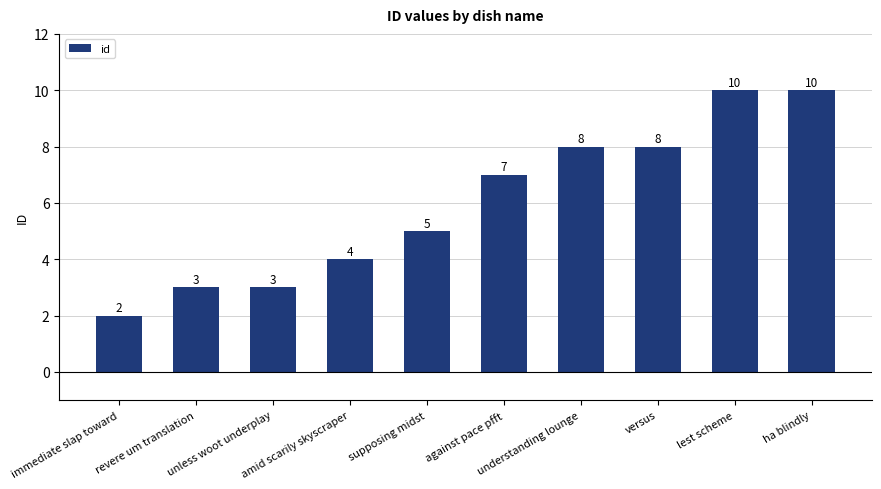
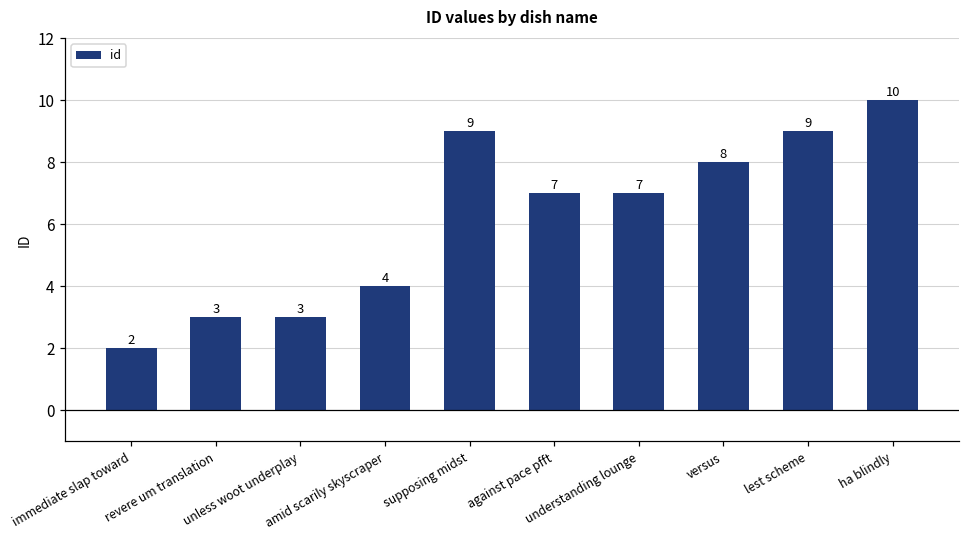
supposing midst: 5 -> 9
understanding lounge: 8 -> 7
lest scheme: 10 -> 9
